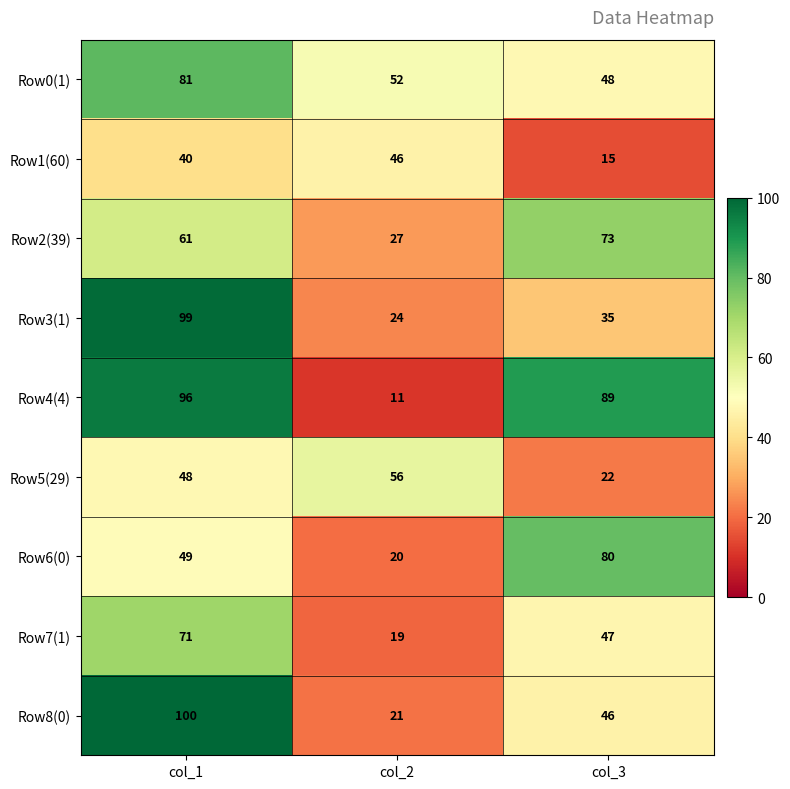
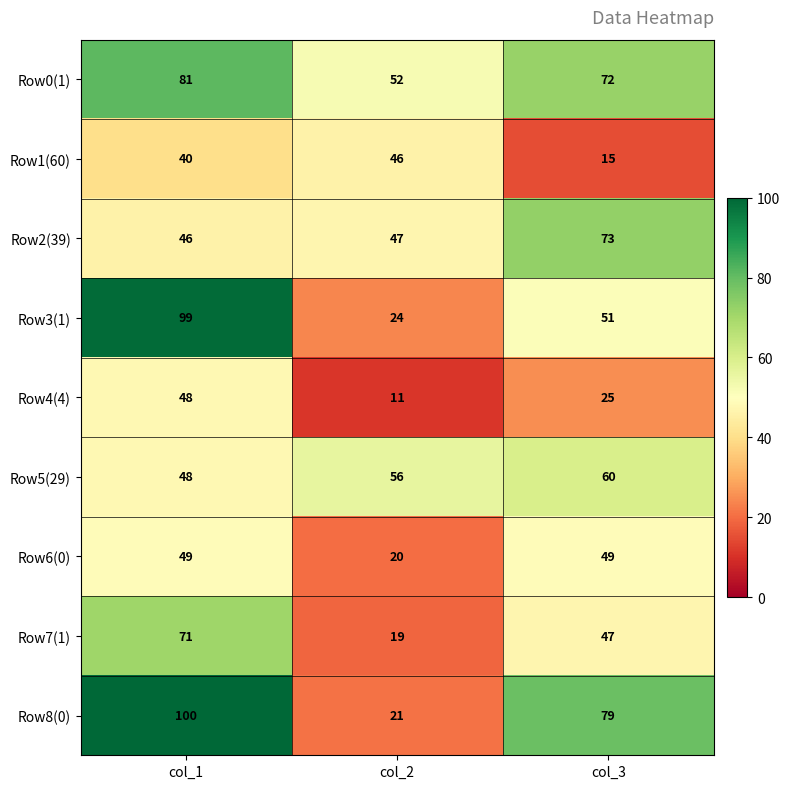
Row0(1), col_3: 48 -> 72
Row2(39), col_1: 61 -> 46
Row2(39), col_2: 27 -> 47
Row3(1), col_3: 35 -> 51
Row4(4), col_1: 96 -> 48
Row4(4), col_3: 89 -> 25
Row5(29), col_3: 22 -> 60
Row6(0), col_3: 80 -> 49
Row8(0), col_3: 46 -> 79
